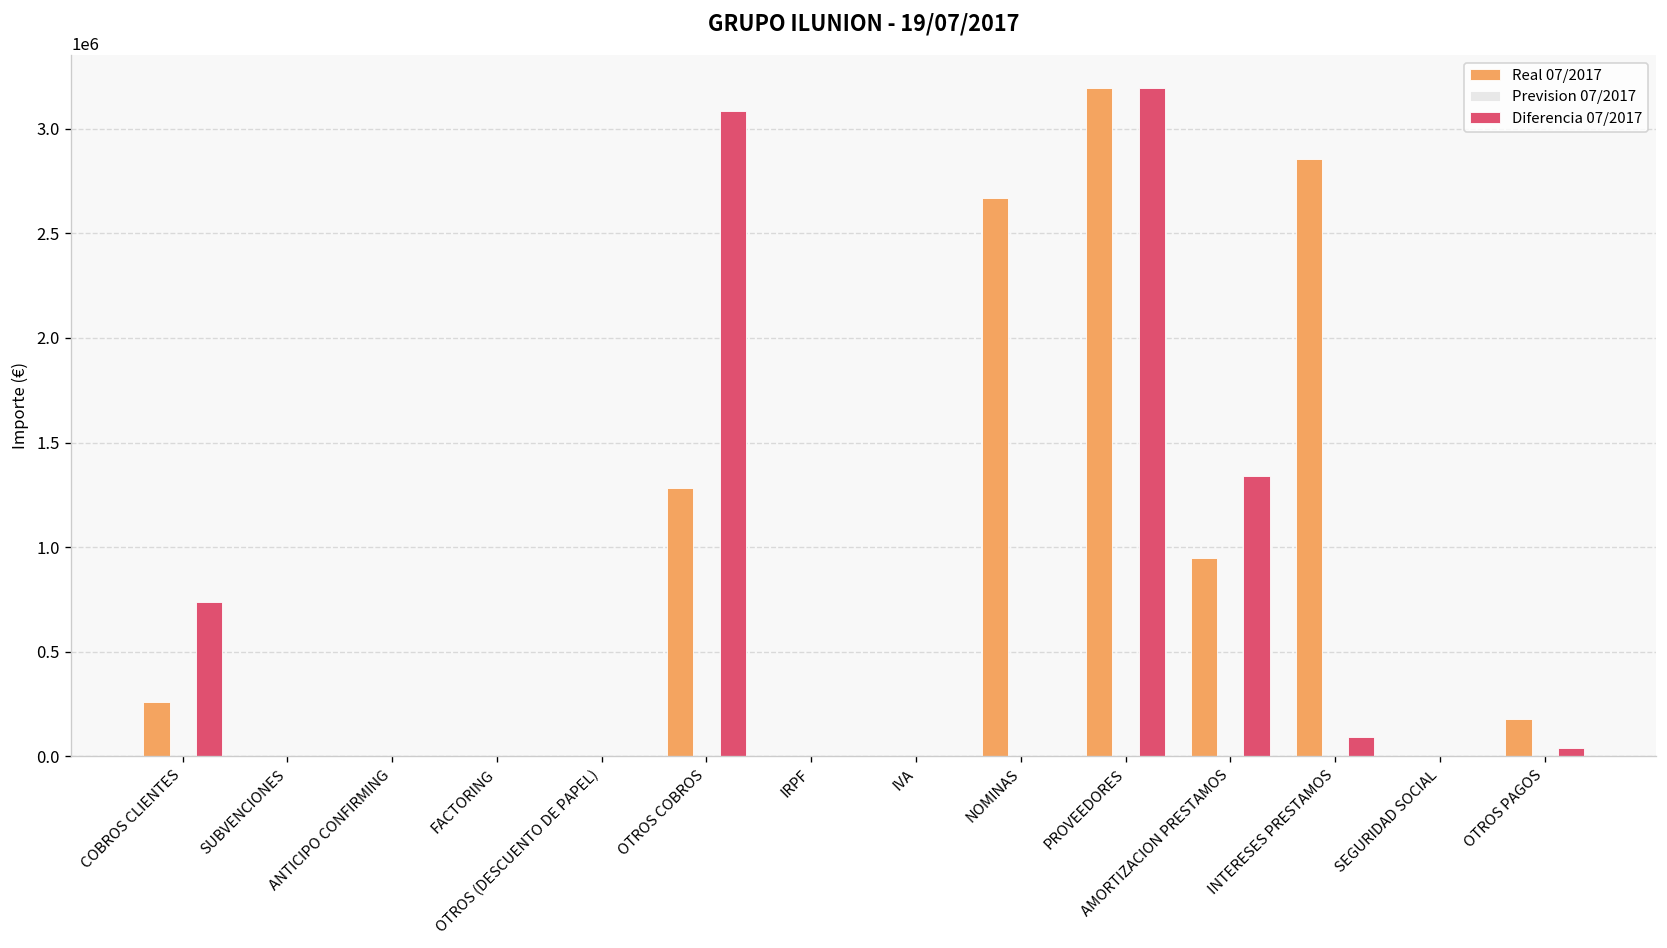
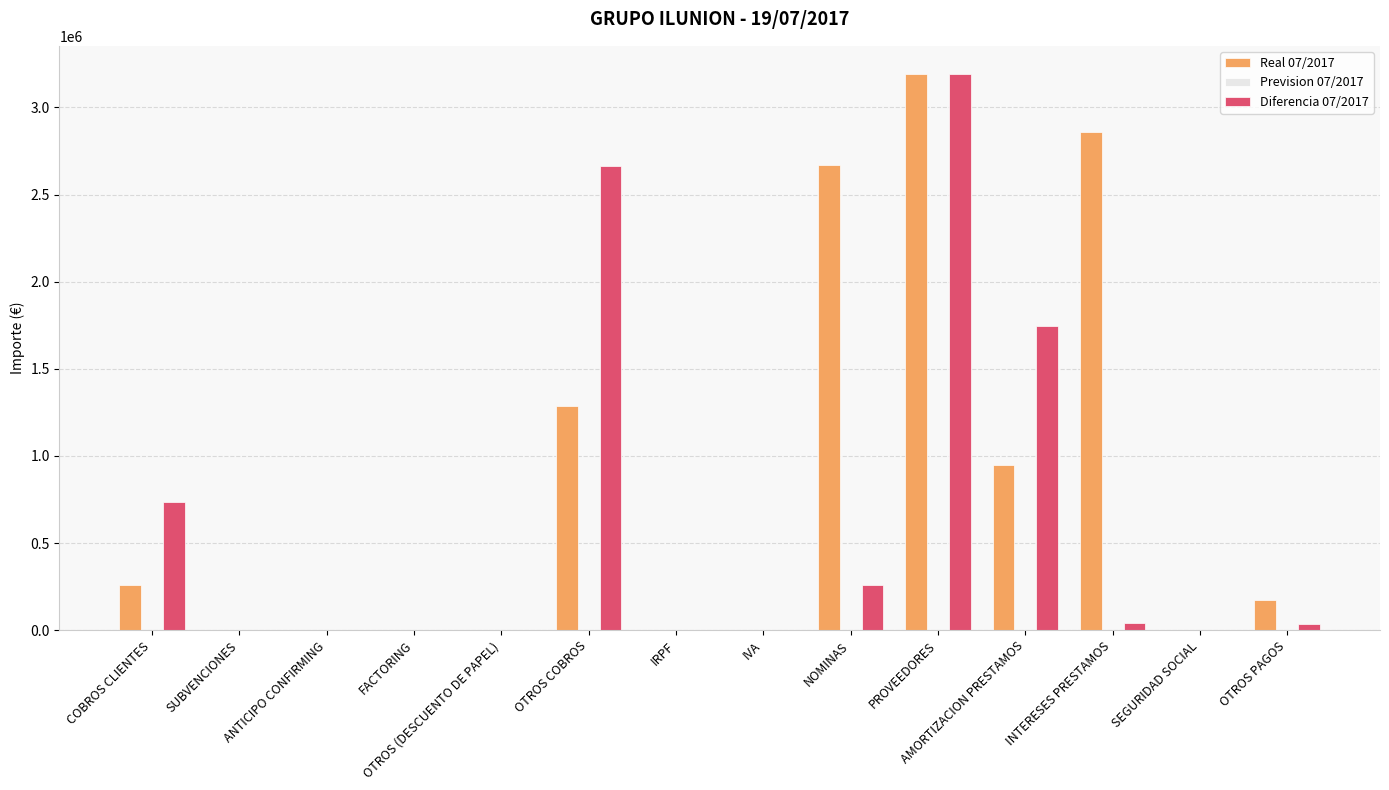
Diferencia 07/2017, OTROS COBROS: 3090000 -> 2660000
Diferencia 07/2017, NOMINAS: 0 -> 260000
Diferencia 07/2017, AMORTIZACION PRESTAMOS: 1340000 -> 1750000
Diferencia 07/2017, INTERESES PRESTAMOS: 90000 -> 40000
